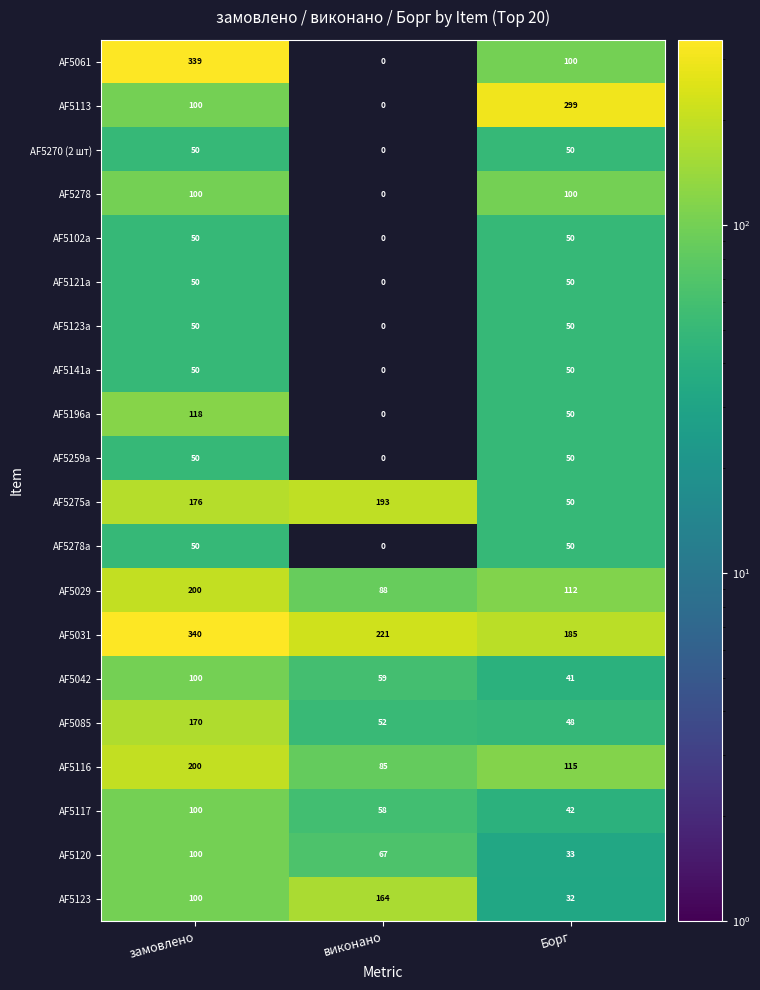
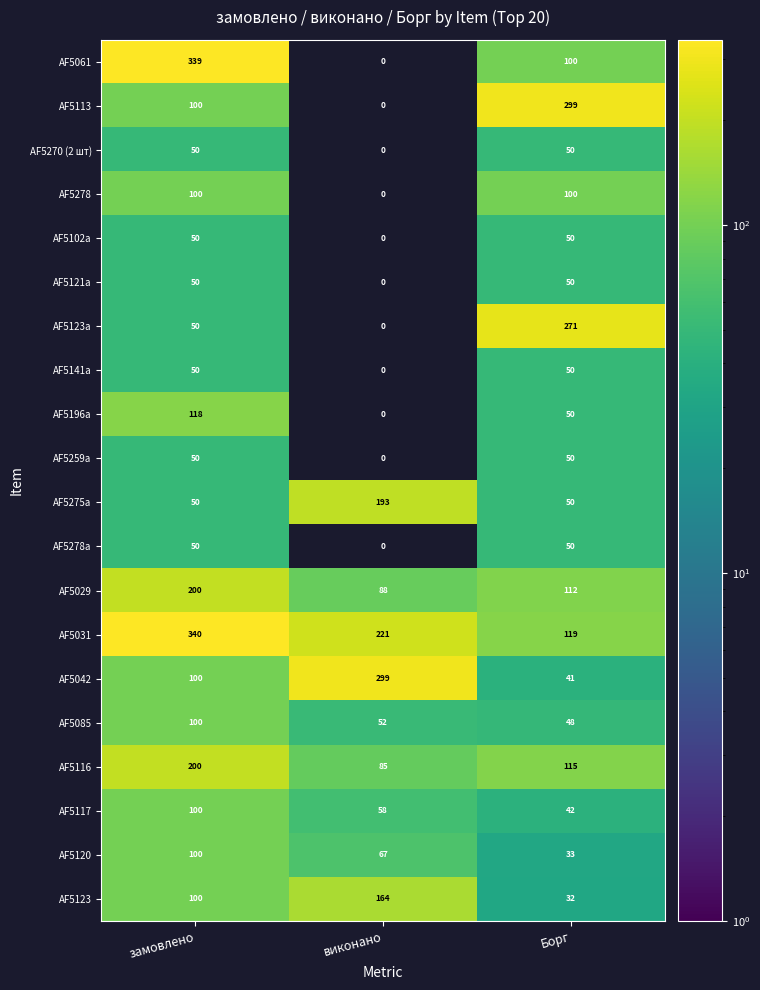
AF5123a, Борг: 50 -> 271
AF5275a, замовлено: 176 -> 50
AF5031, Борг: 185 -> 119
AF5042, виконано: 59 -> 299
AF5085, замовлено: 170 -> 100
